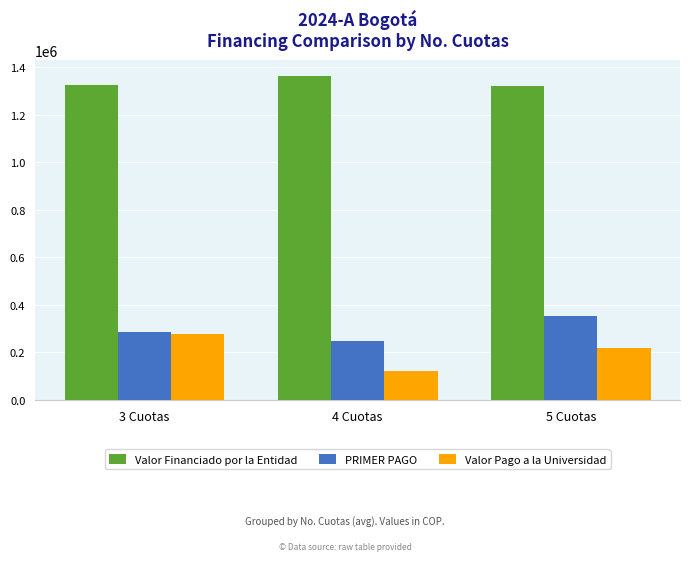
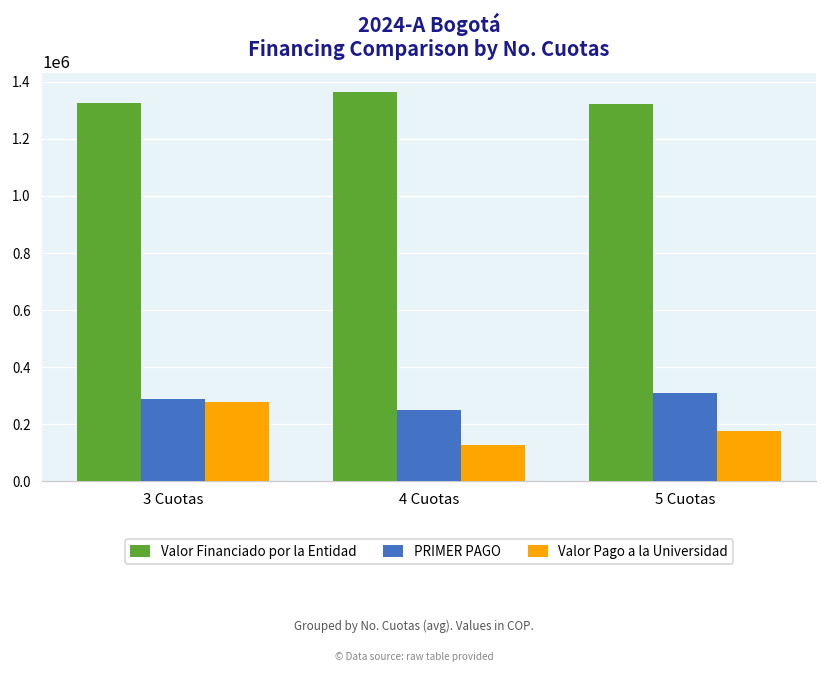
PRIMER PAGO, 5 Cuotas: 350000 -> 310000
Valor Pago a la Universidad, 5 Cuotas: 220000 -> 170000
